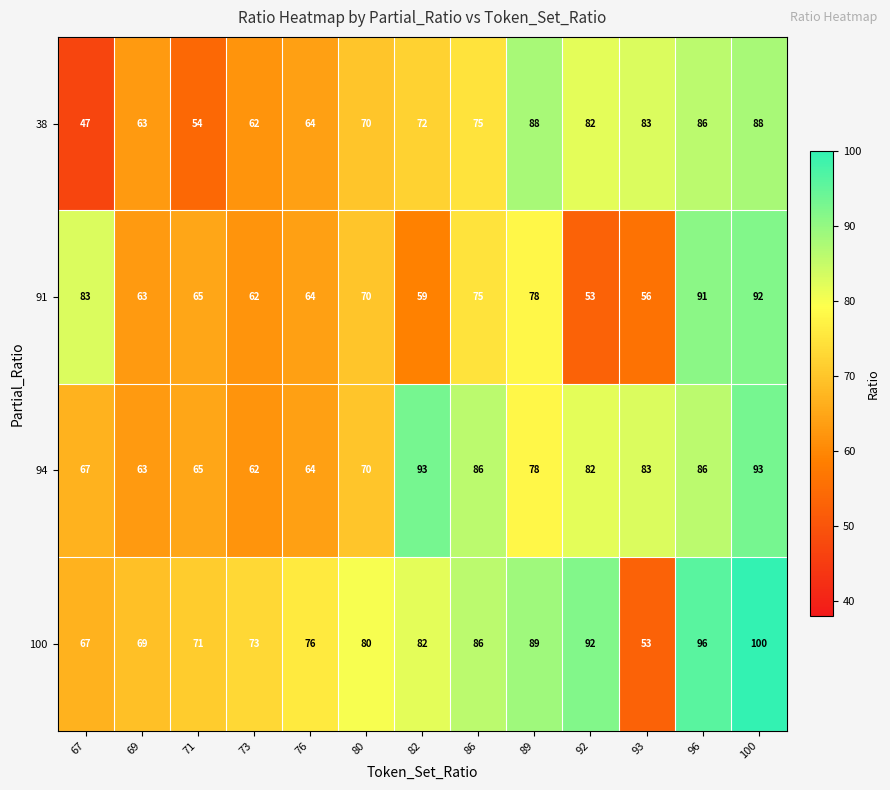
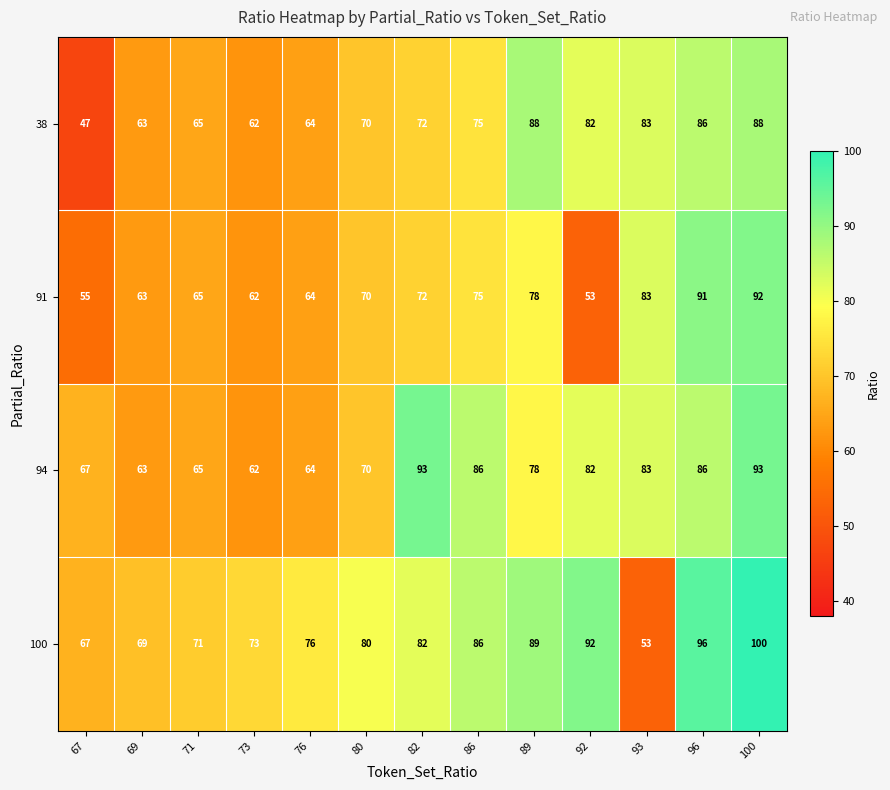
38, 71: 54 -> 65
91, 67: 83 -> 55
91, 82: 59 -> 72
91, 93: 56 -> 83
